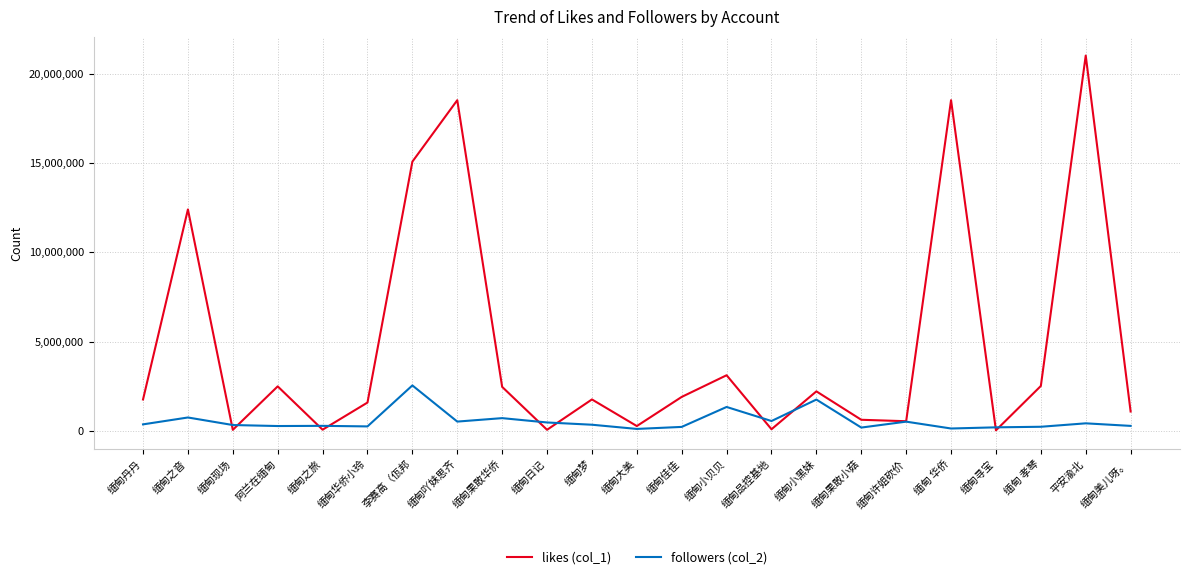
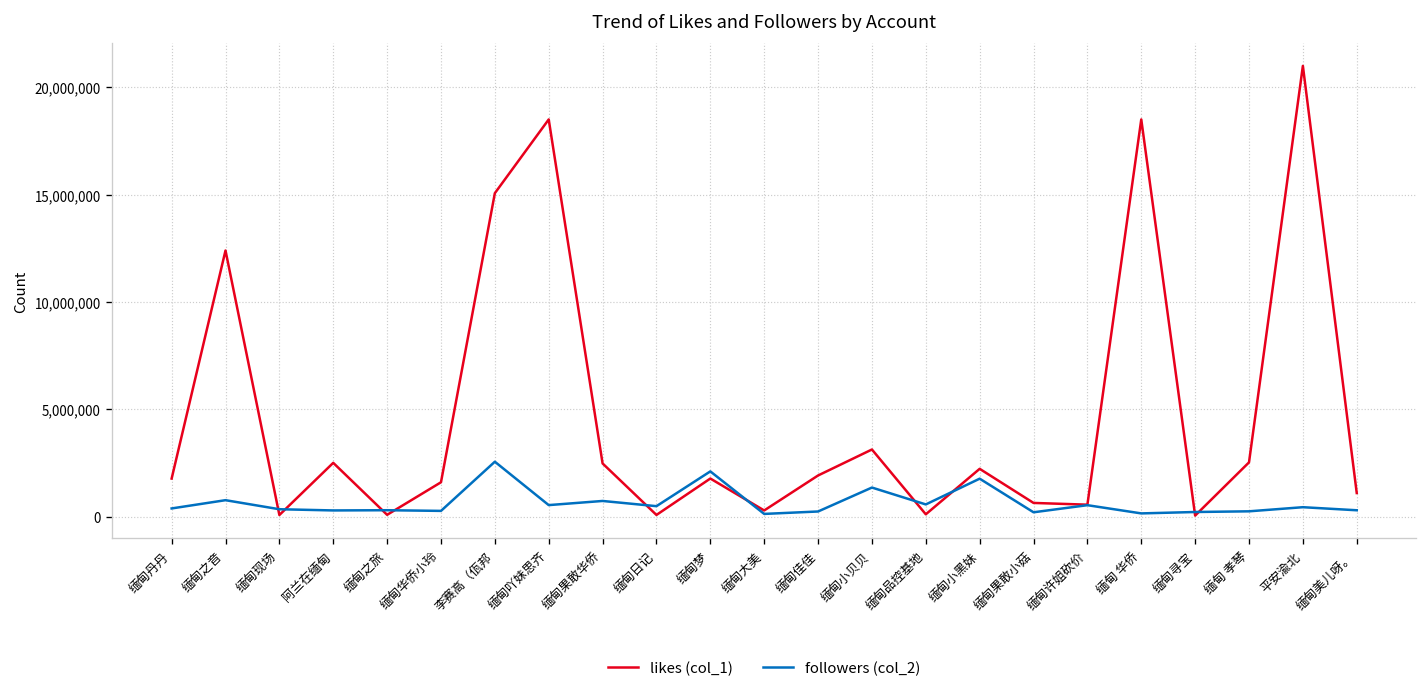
followers (col_2), 缅甸梦: 400,000 -> 2,100,000
